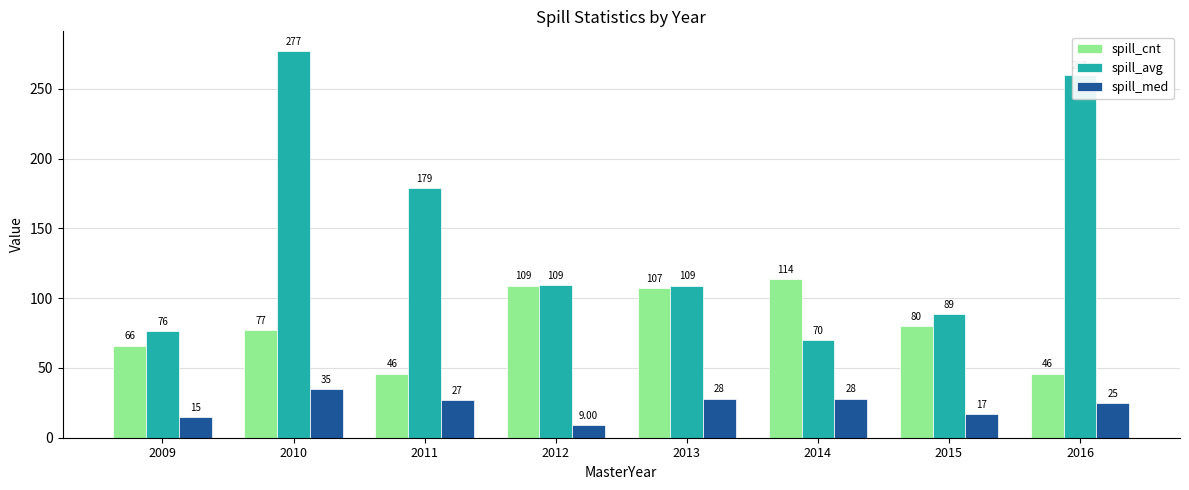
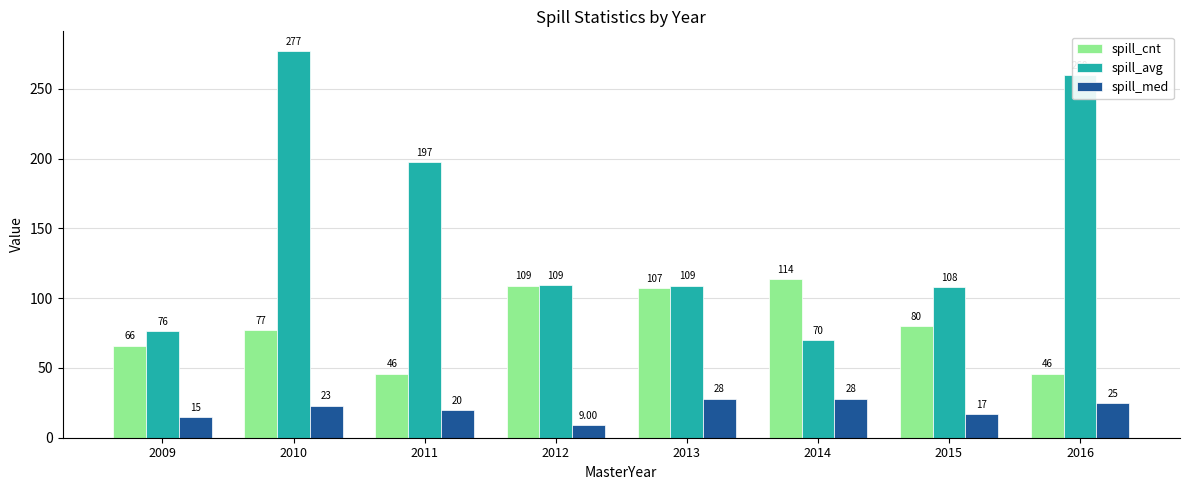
spill_med, 2010: 35 -> 23
spill_avg, 2011: 179 -> 197
spill_med, 2011: 27 -> 20
spill_avg, 2015: 89 -> 108
